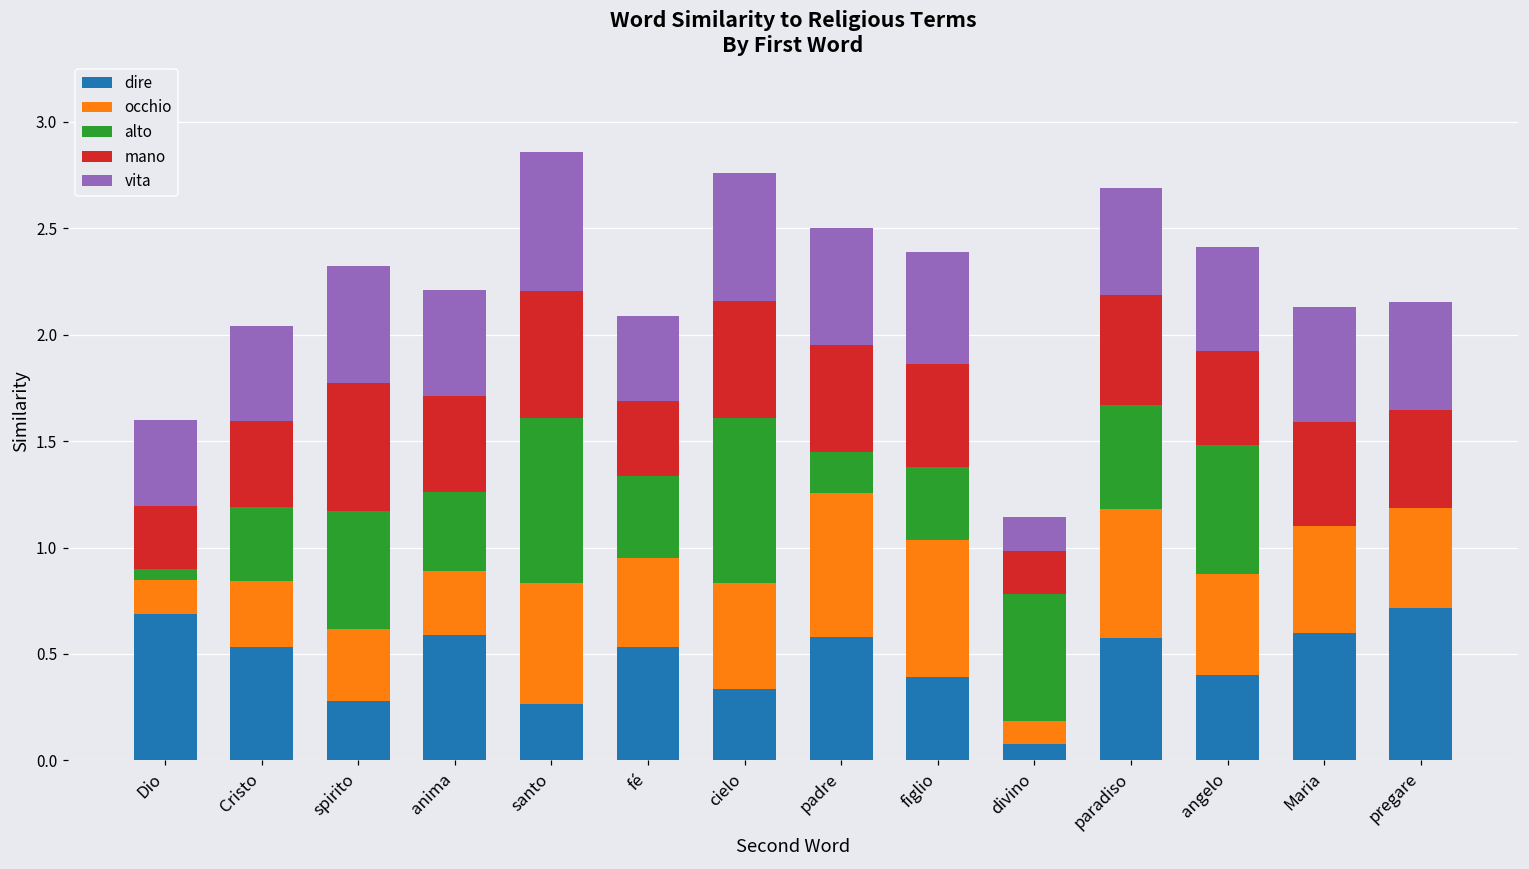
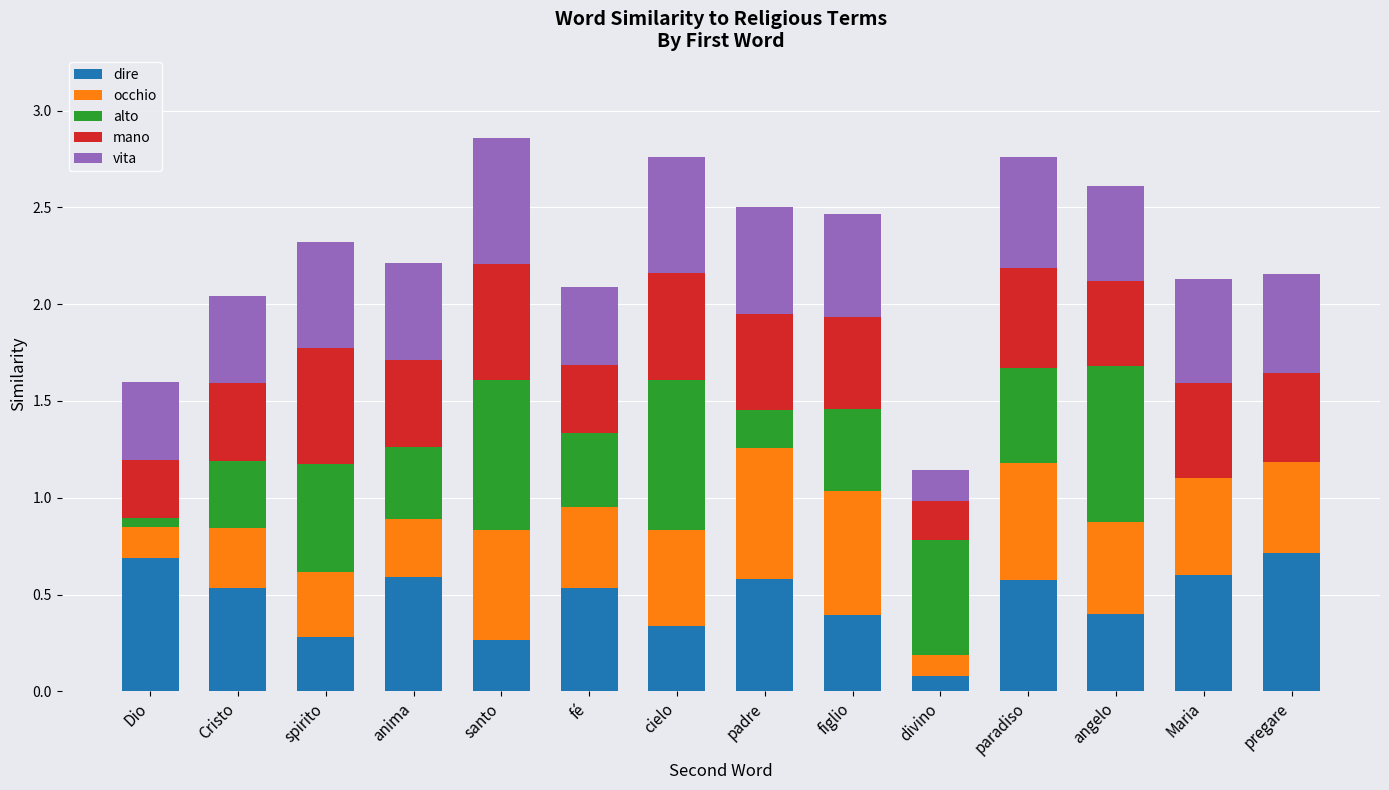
alto, figlio: 0.35 -> 0.42
vita, paradiso: 0.50 -> 0.57
alto, angelo: 0.61 -> 0.81
